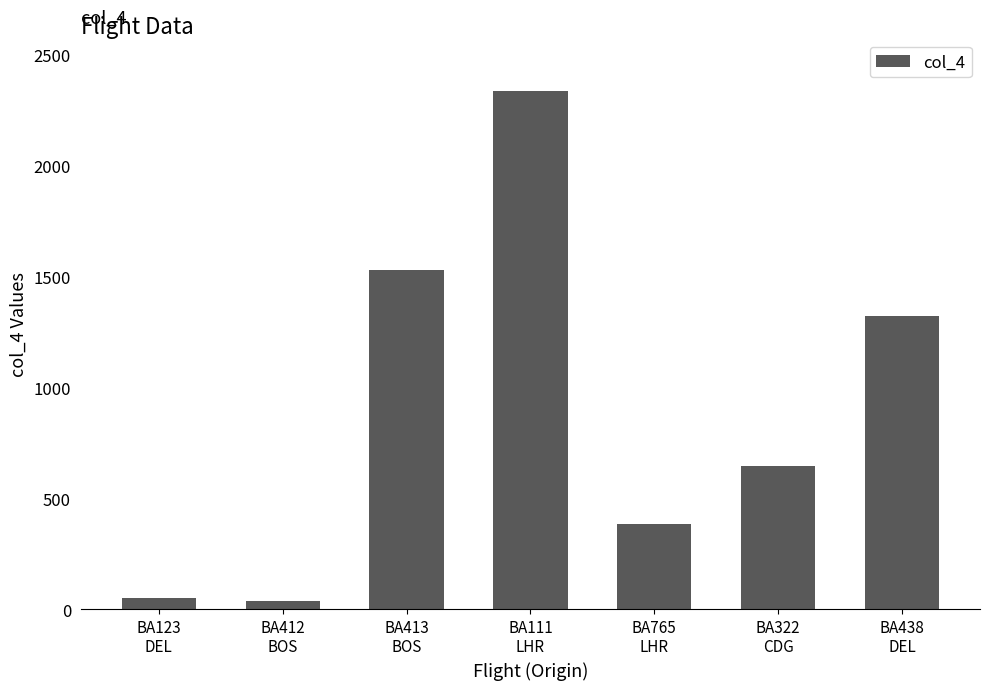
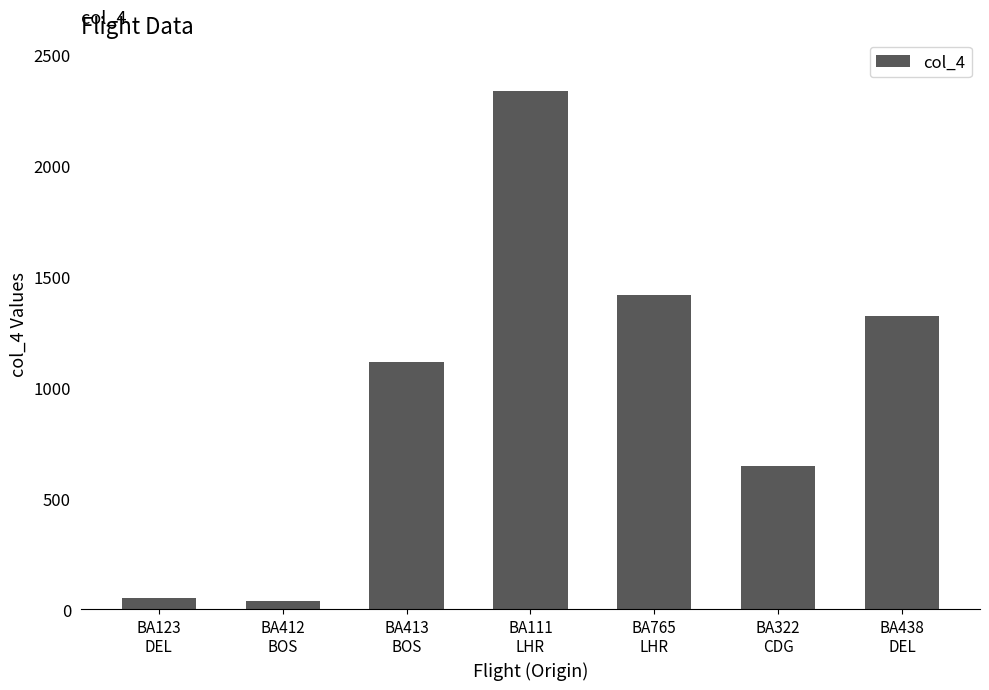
BA413 BOS: 1530 -> 1120
BA765 LHR: 390 -> 1420
